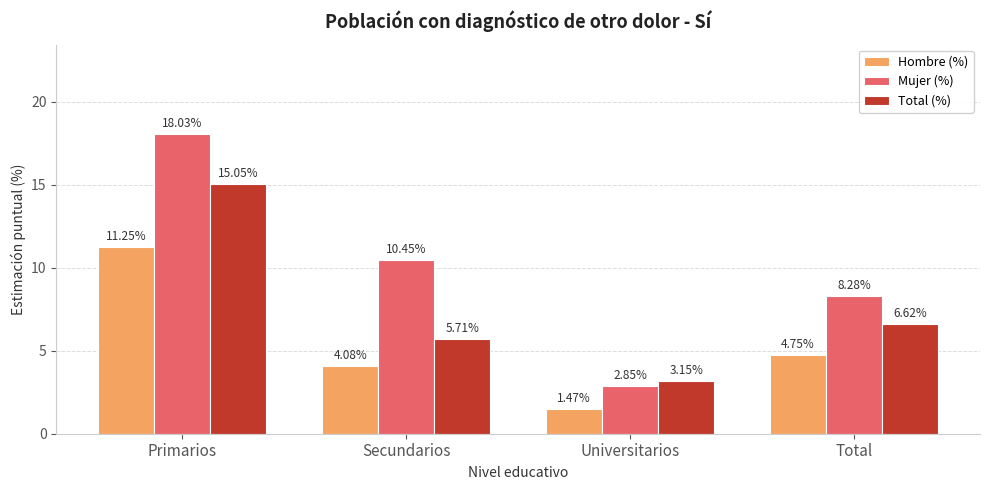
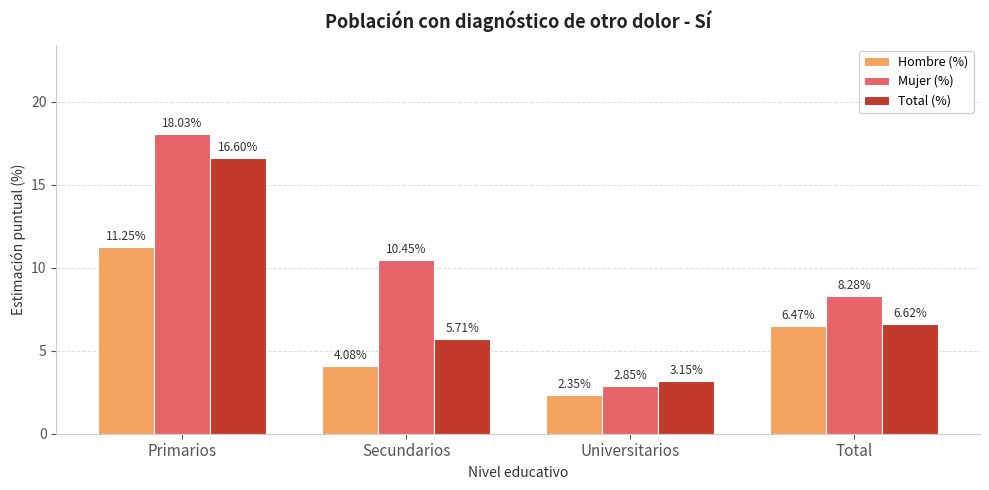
Total (%), Primarios: 15.05% -> 16.60%
Hombre (%), Universitarios: 1.47% -> 2.35%
Hombre (%), Total: 4.75% -> 6.47%
